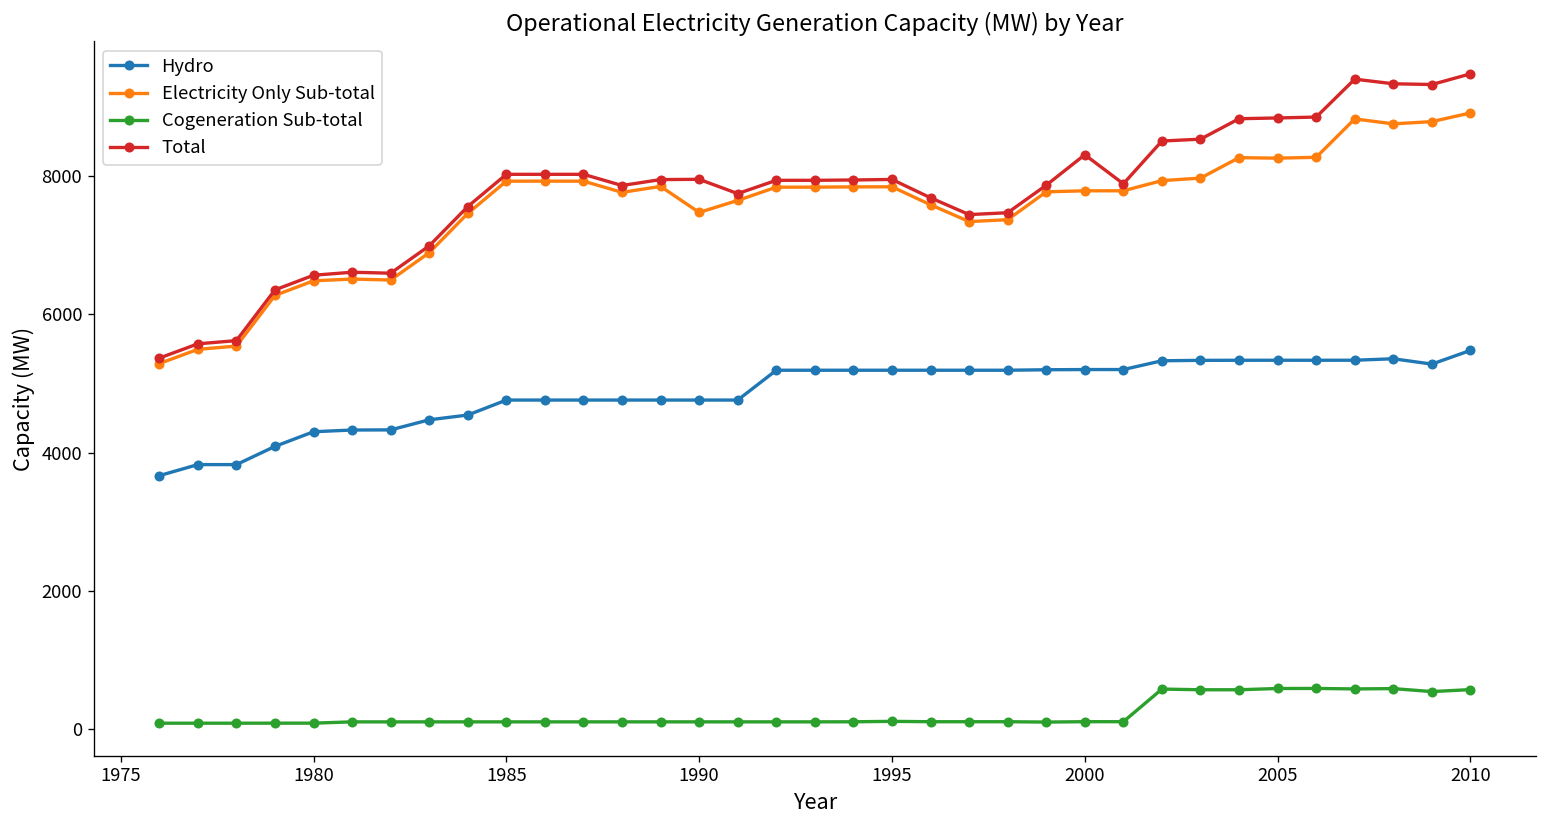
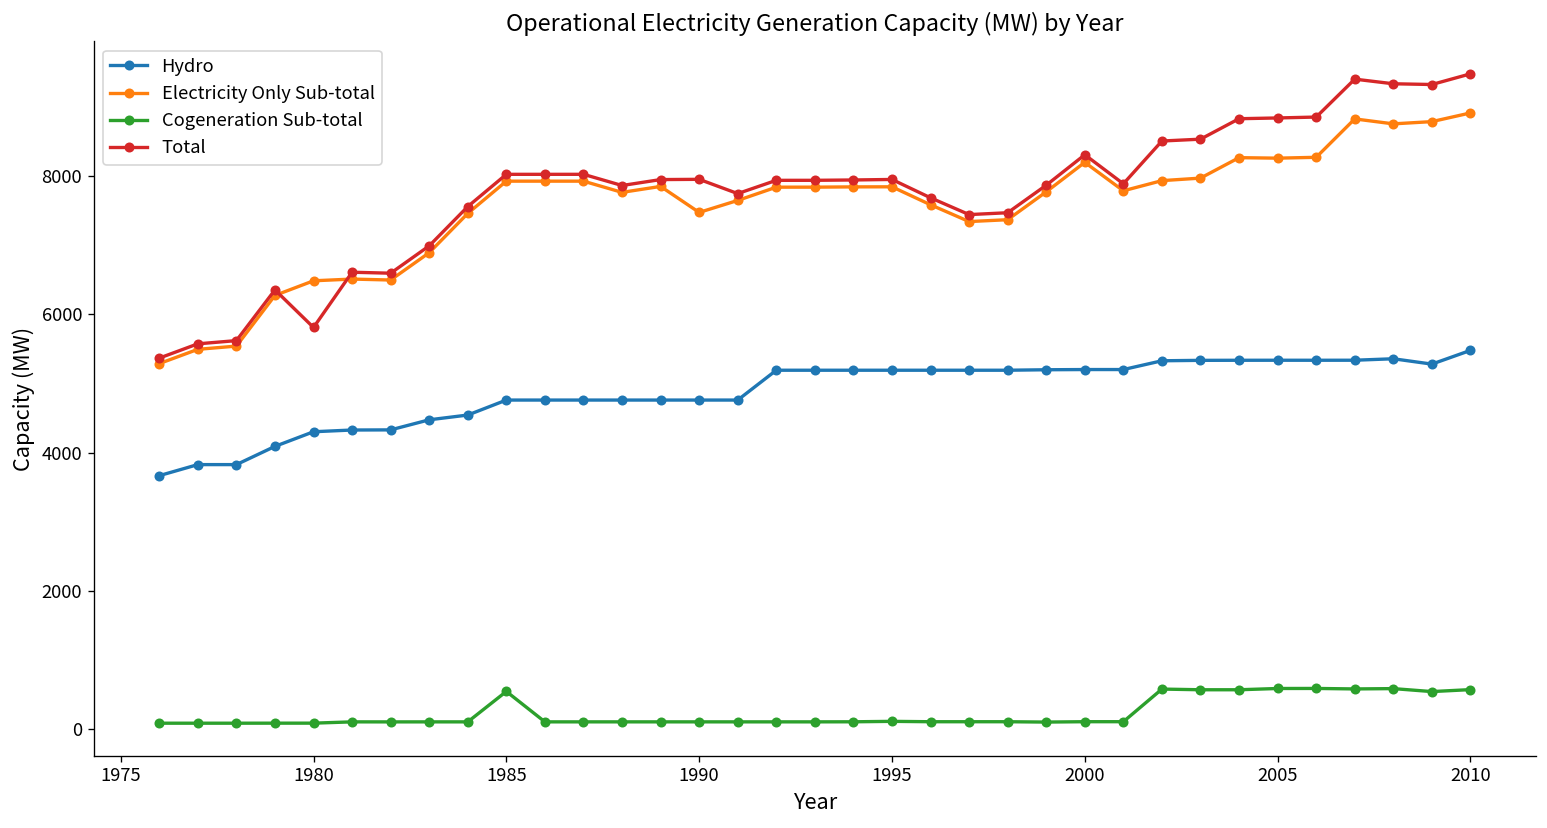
Total, 1980: 6600 -> 5800
Cogeneration Sub-total, 1985: 100 -> 500
Electricity Only Sub-total, 2000: 7800 -> 8200
